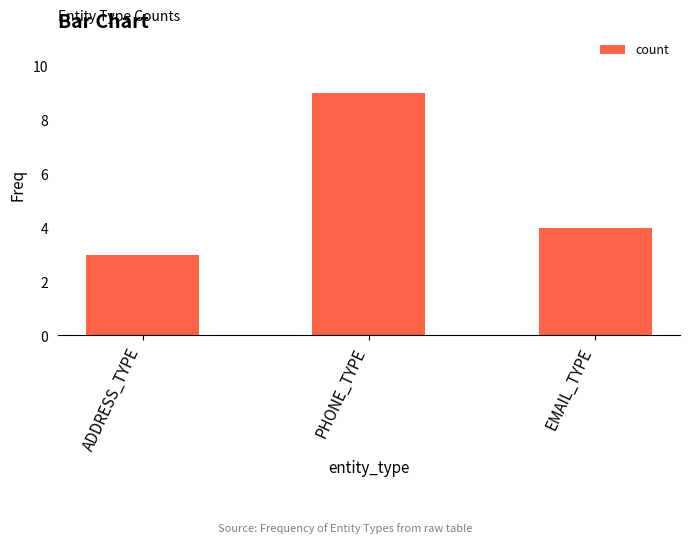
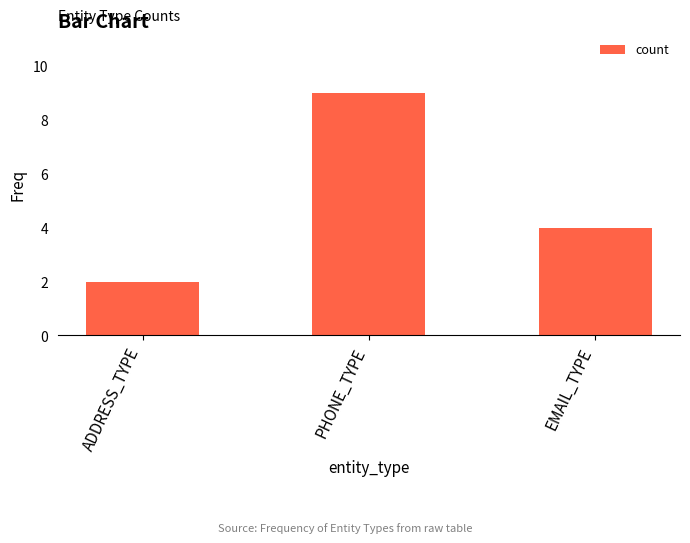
ADDRESS_TYPE: 3 -> 2
